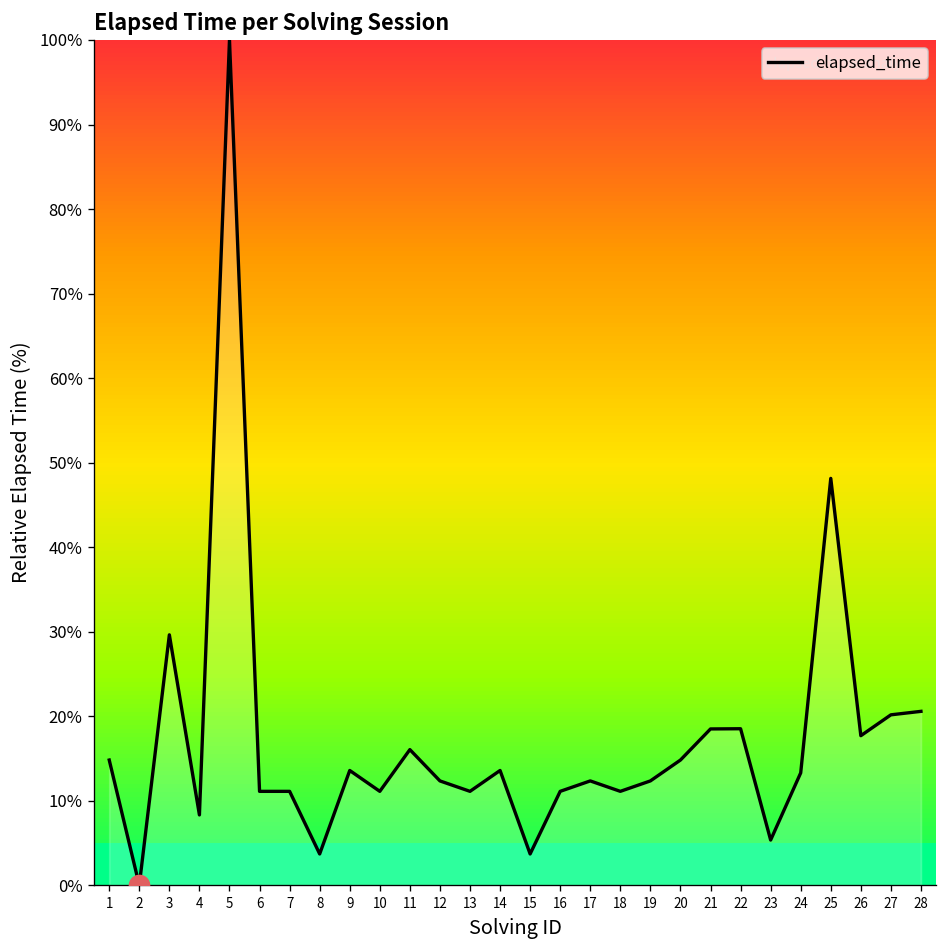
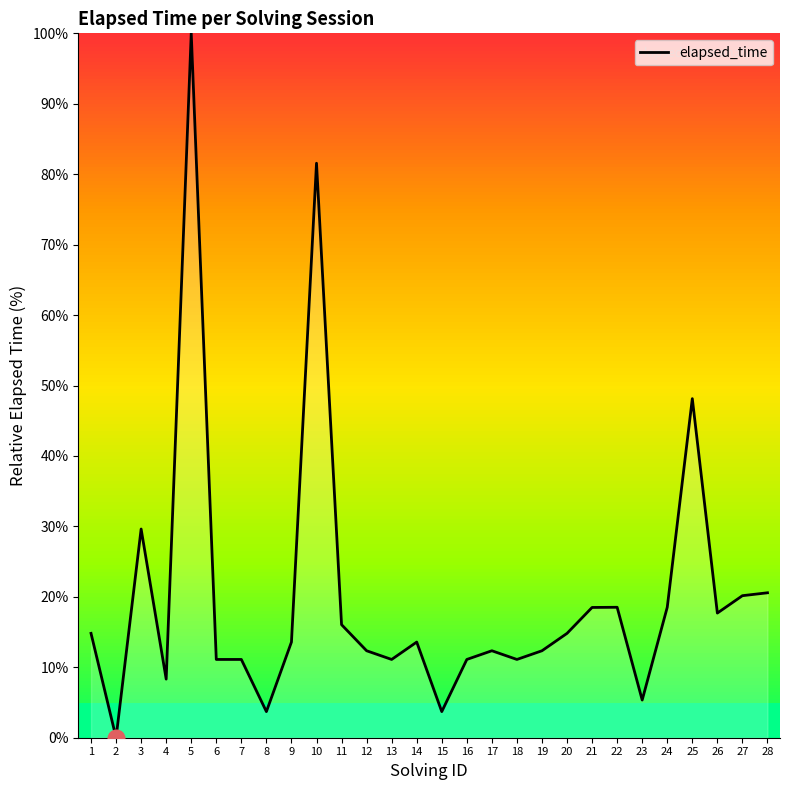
elapsed_time, 10: 11% -> 82%
elapsed_time, 24: 13% -> 19%
